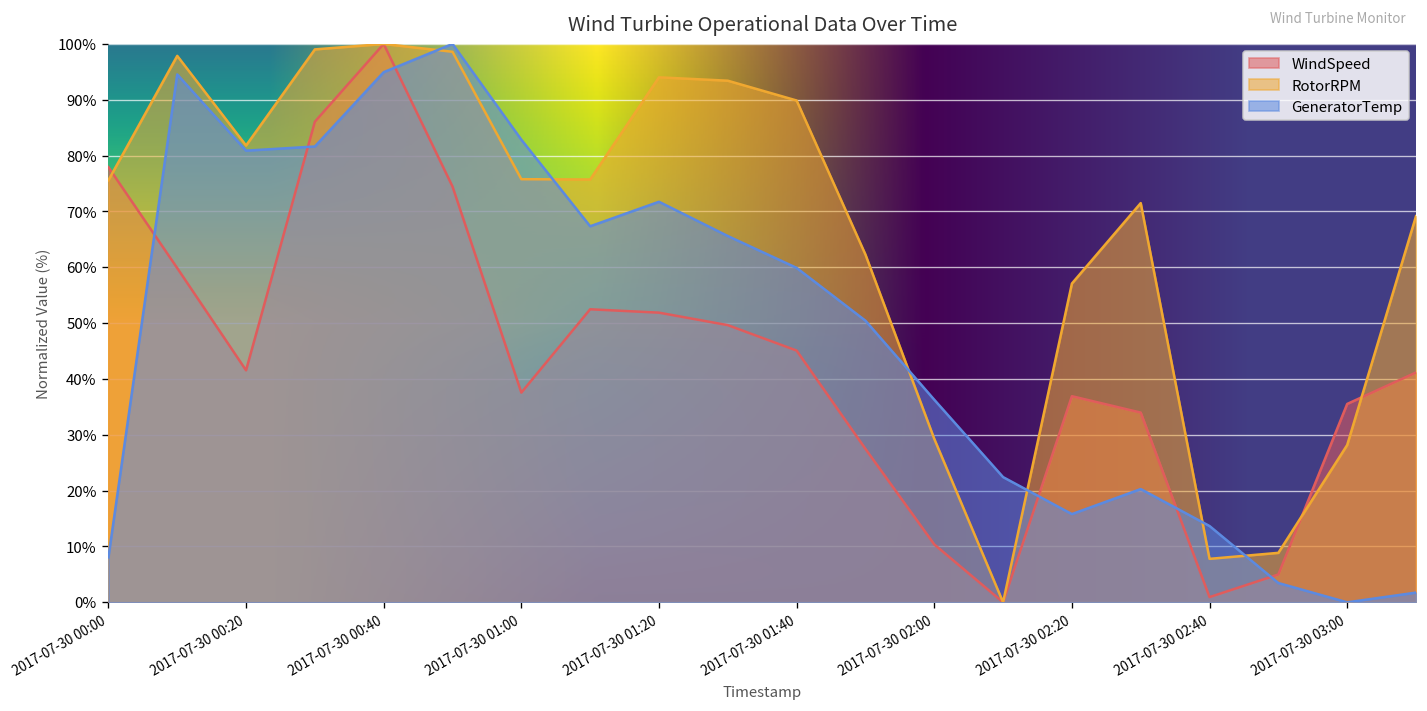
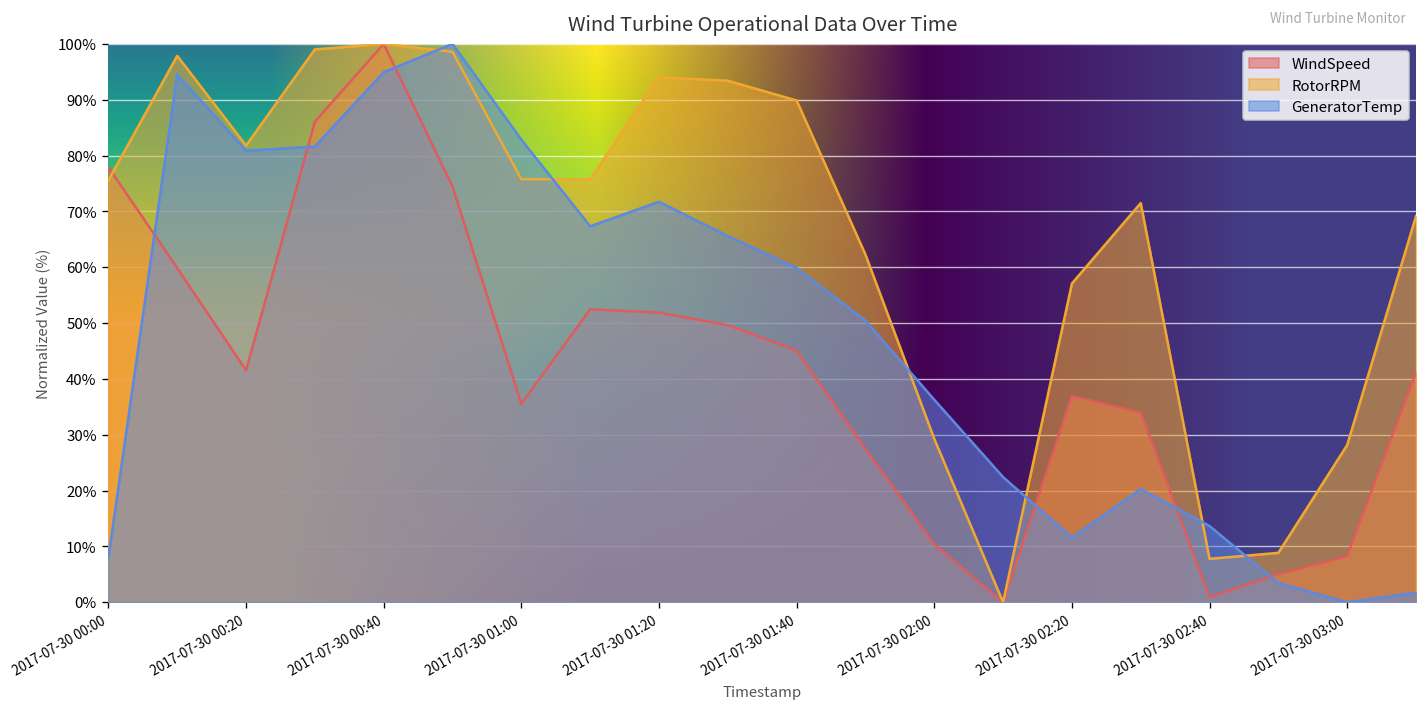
WindSpeed, 2017-07-30 01:00: 38% -> 36%
GeneratorTemp, 2017-07-30 02:20: 16% -> 12%
WindSpeed, 2017-07-30 03:00: 36% -> 8%
